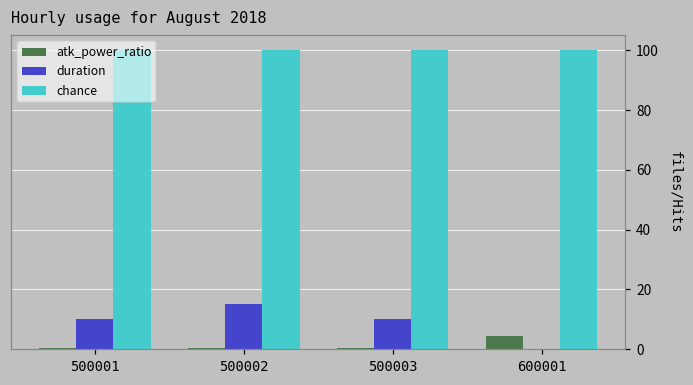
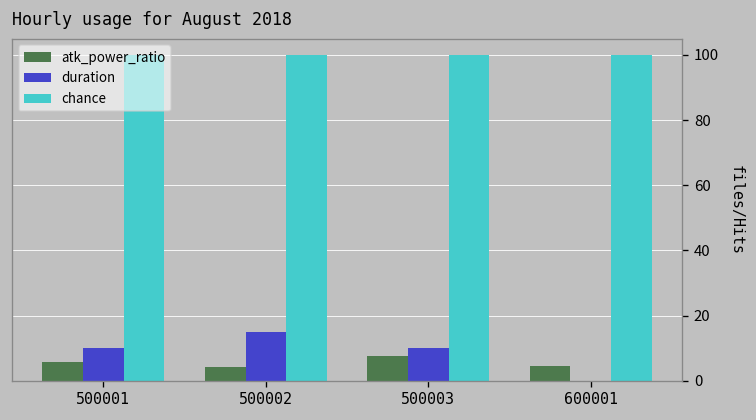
atk_power_ratio, 500001: 1 -> 6
atk_power_ratio, 500002: 0 -> 4
atk_power_ratio, 500003: 0 -> 8
